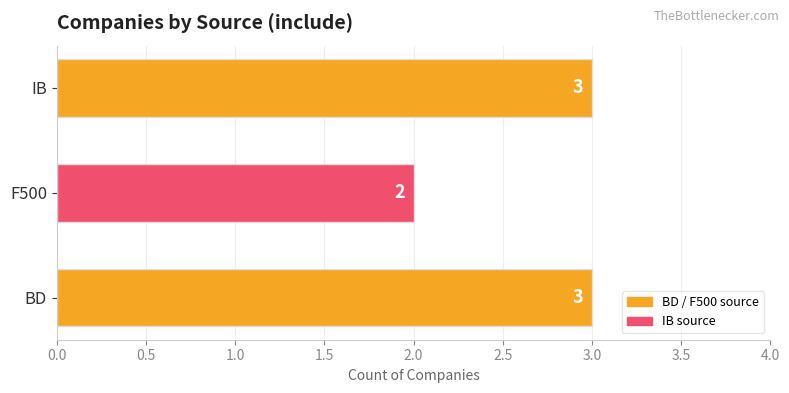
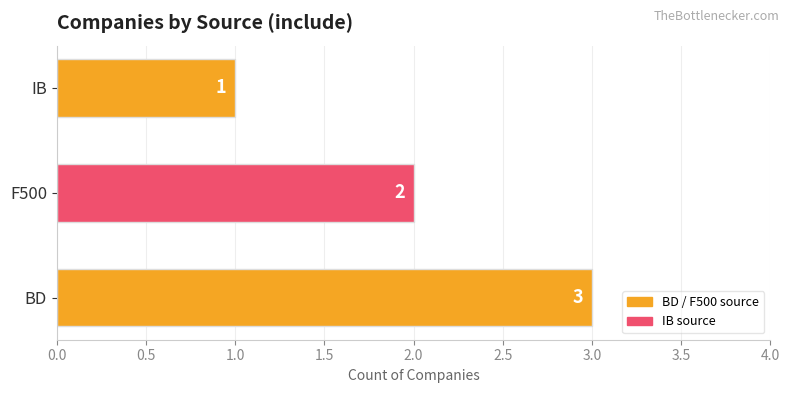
IB: 3 -> 1
